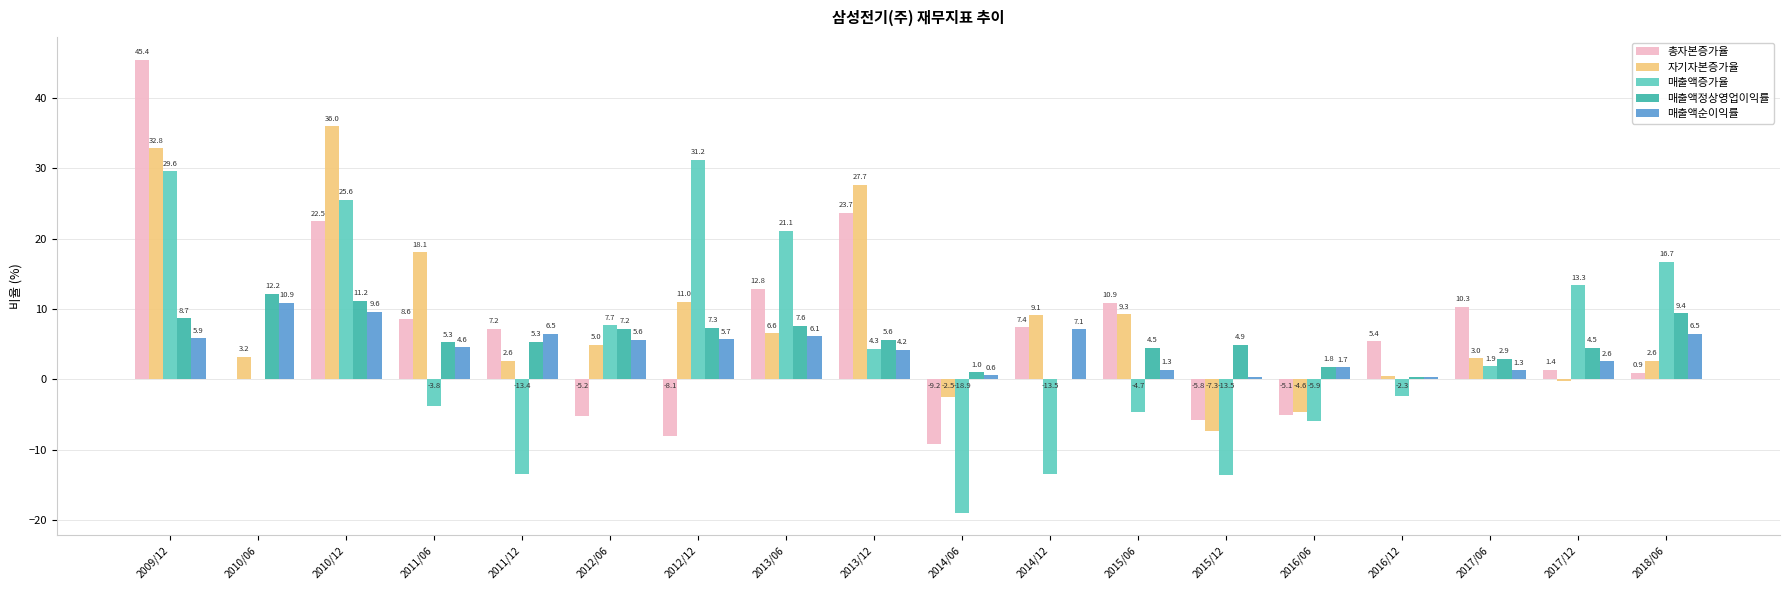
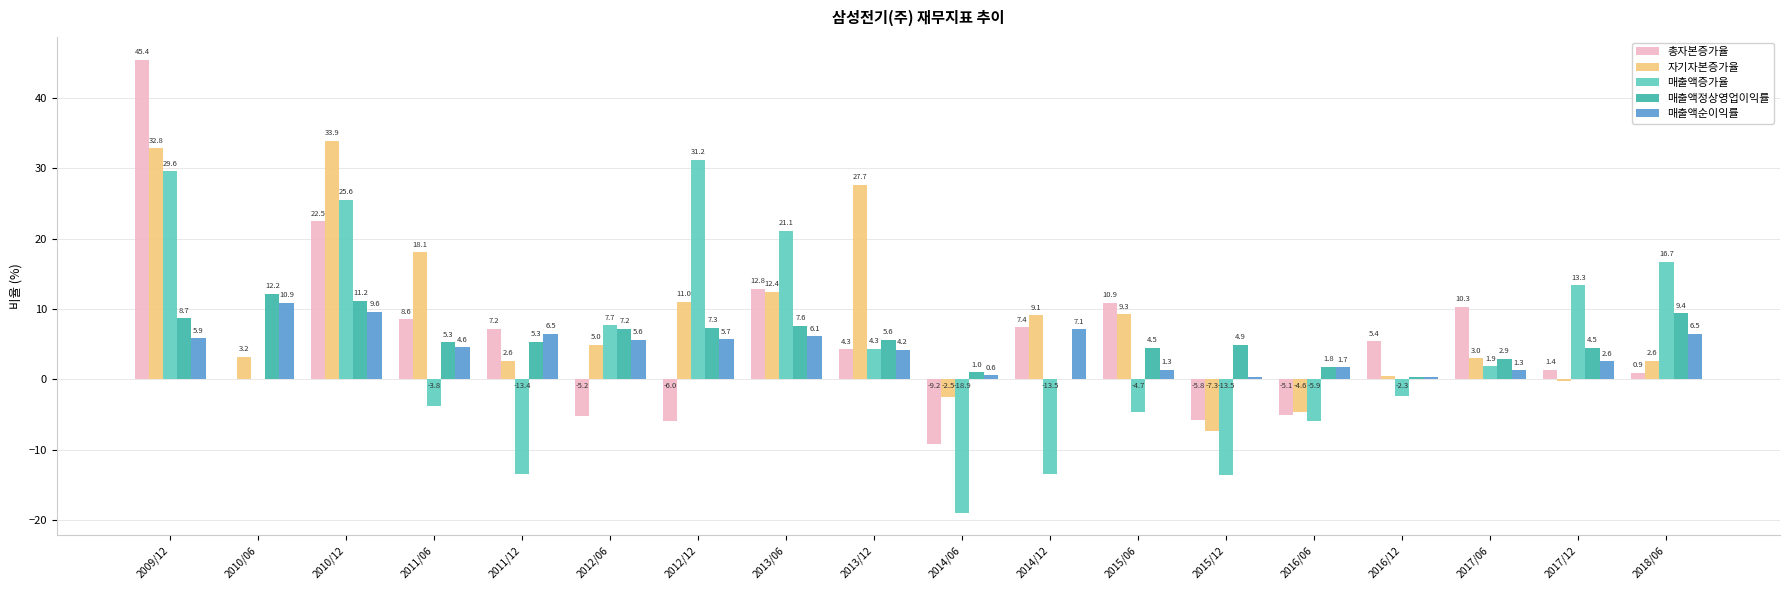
자기자본증가율, 2010/12: 36.0 -> 33.9
총자본증가율, 2012/12: -8.1 -> -6.0
자기자본증가율, 2013/06: 6.6 -> 12.4
총자본증가율, 2013/12: 23.7 -> 4.3
